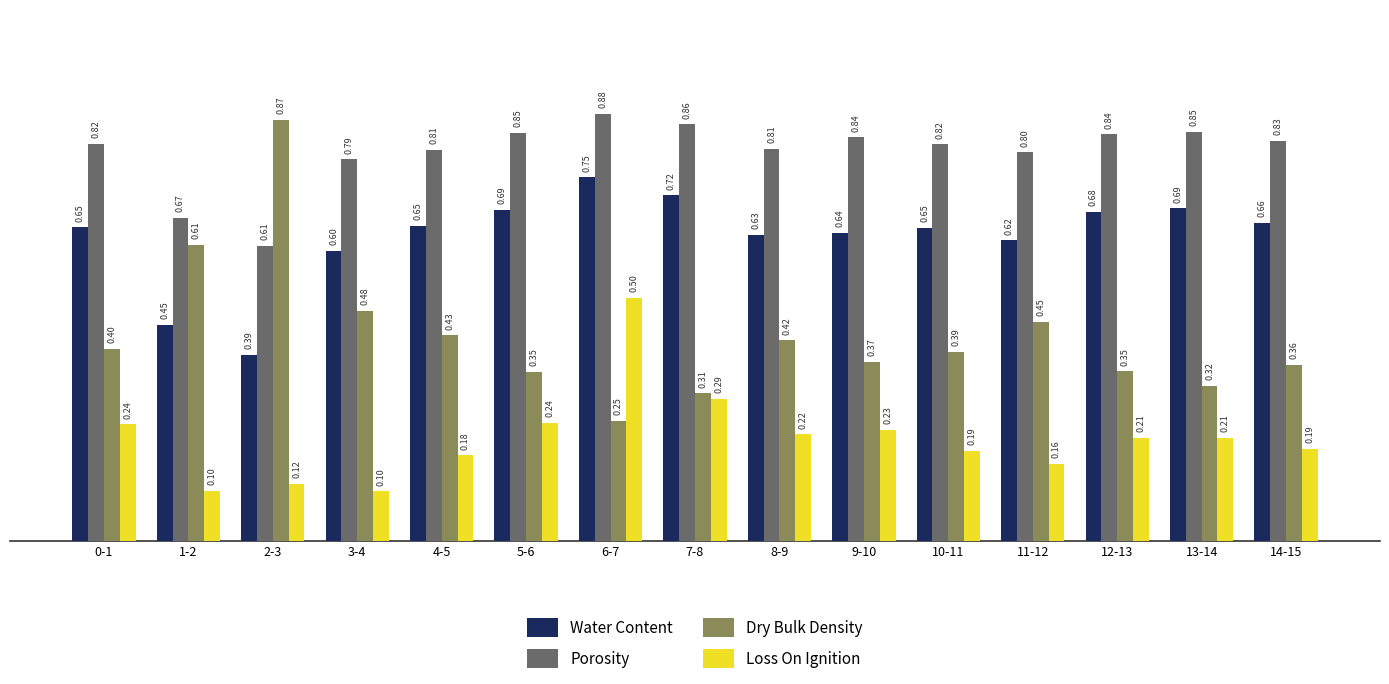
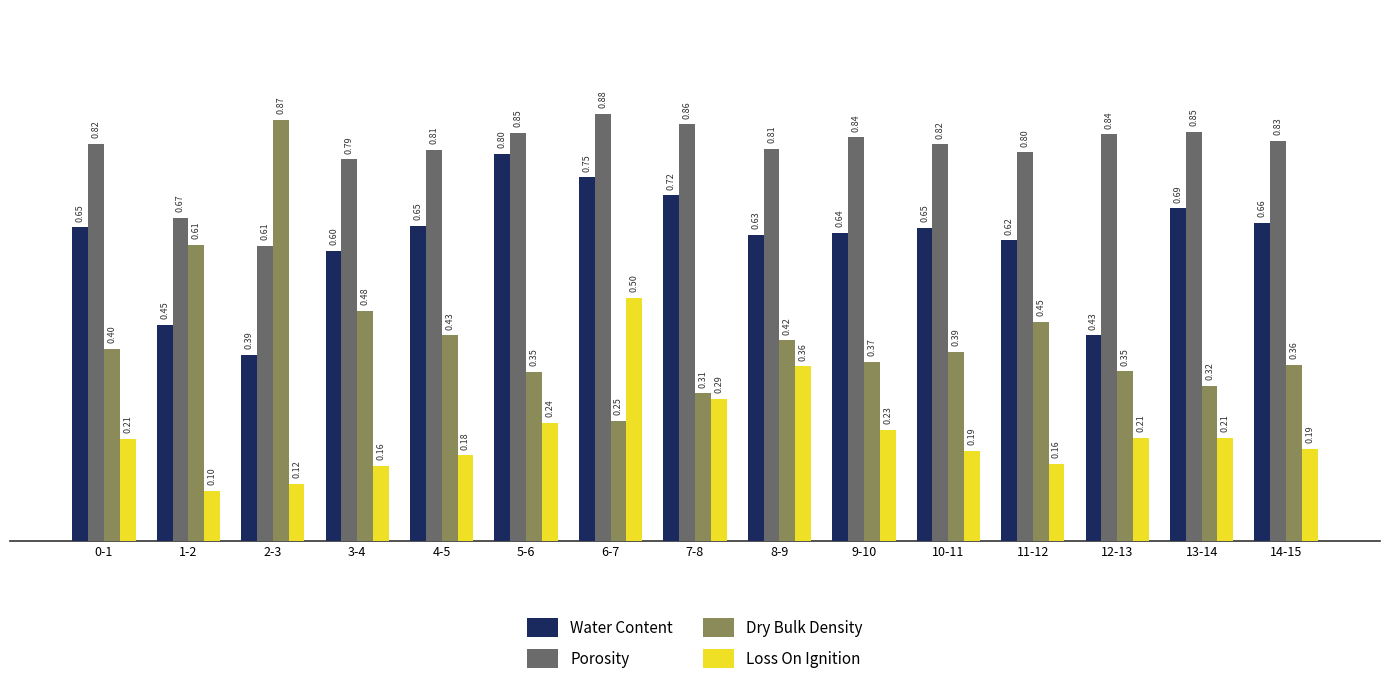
Loss On Ignition, 0-1: 0.24 -> 0.21
Loss On Ignition, 3-4: 0.10 -> 0.16
Water Content, 5-6: 0.69 -> 0.80
Loss On Ignition, 8-9: 0.22 -> 0.36
Water Content, 12-13: 0.68 -> 0.43
